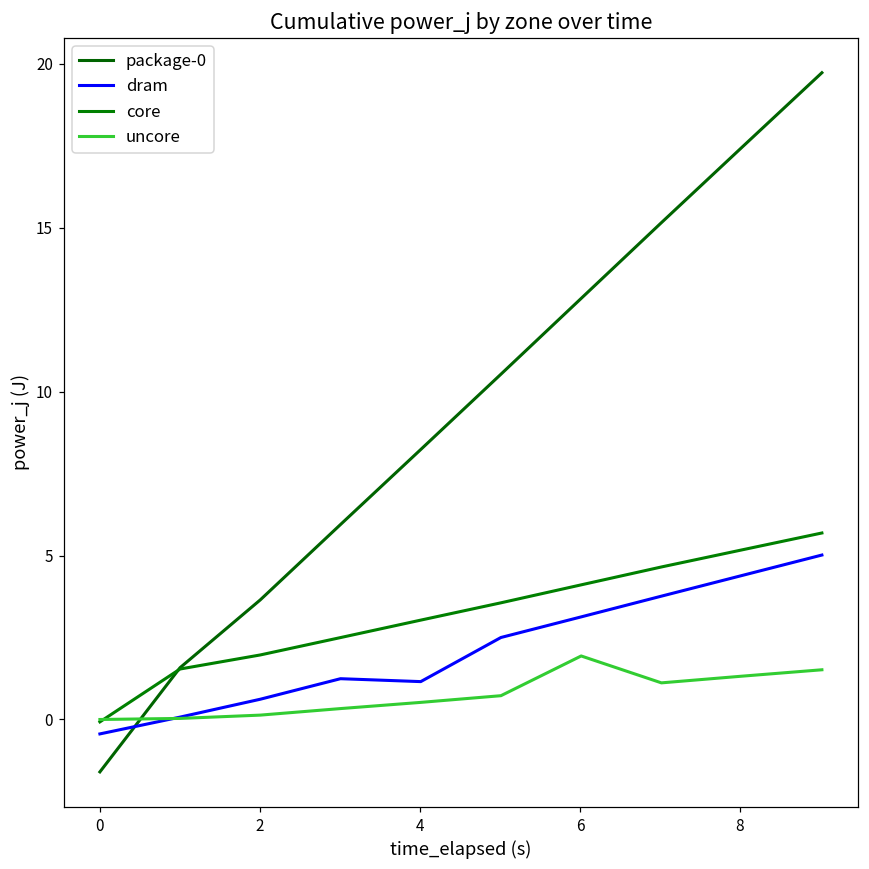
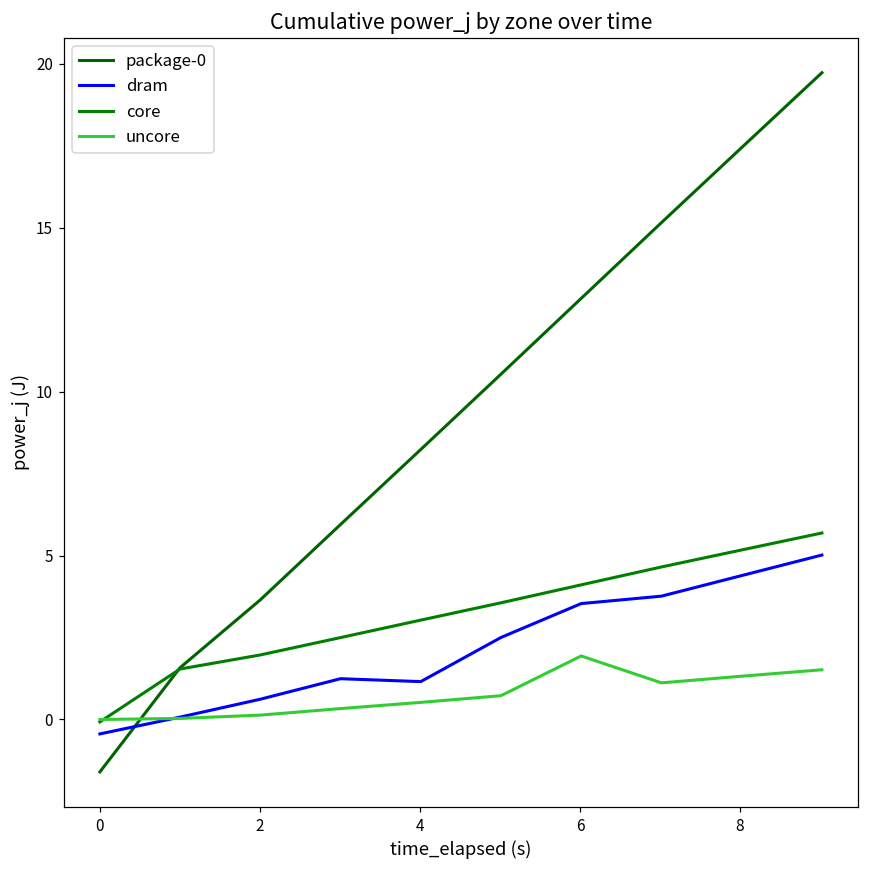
dram, 6: 3.1 -> 3.5
